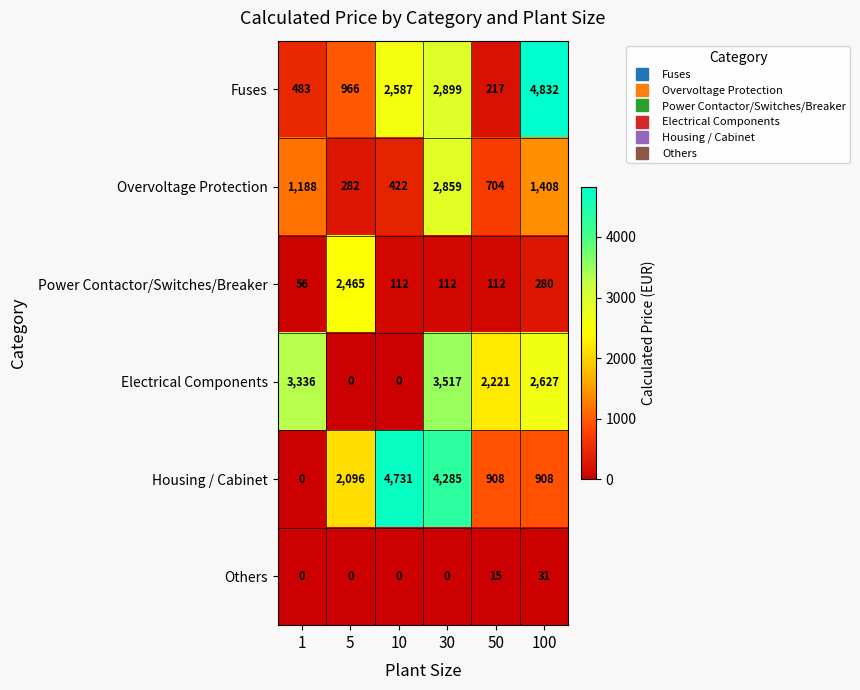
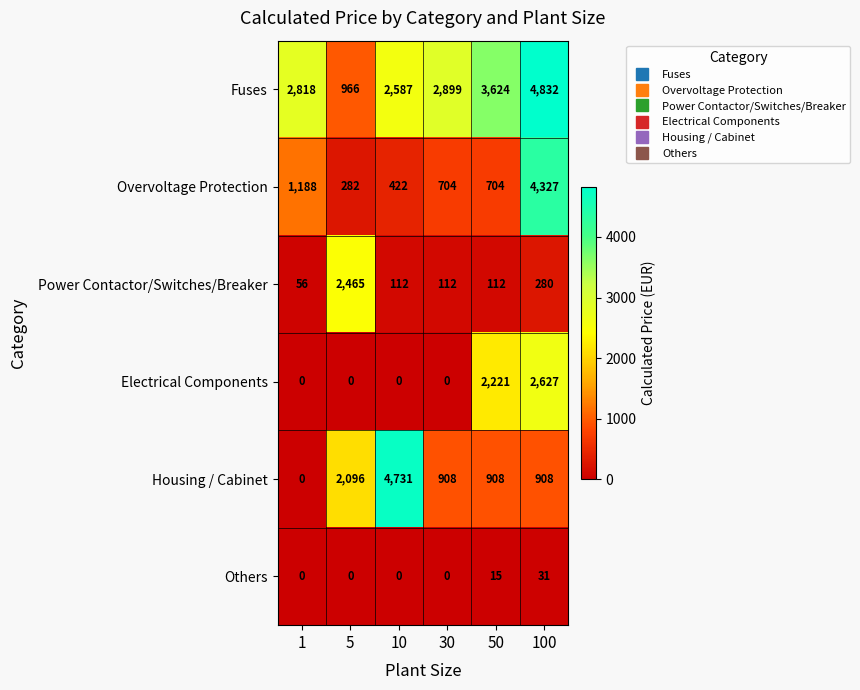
Fuses, 1: 483 -> 2,818
Fuses, 50: 217 -> 3,624
Overvoltage Protection, 30: 2,859 -> 704
Overvoltage Protection, 100: 1,408 -> 4,327
Electrical Components, 1: 3,336 -> 0
Electrical Components, 30: 3,517 -> 0
Housing / Cabinet, 30: 4,285 -> 908
